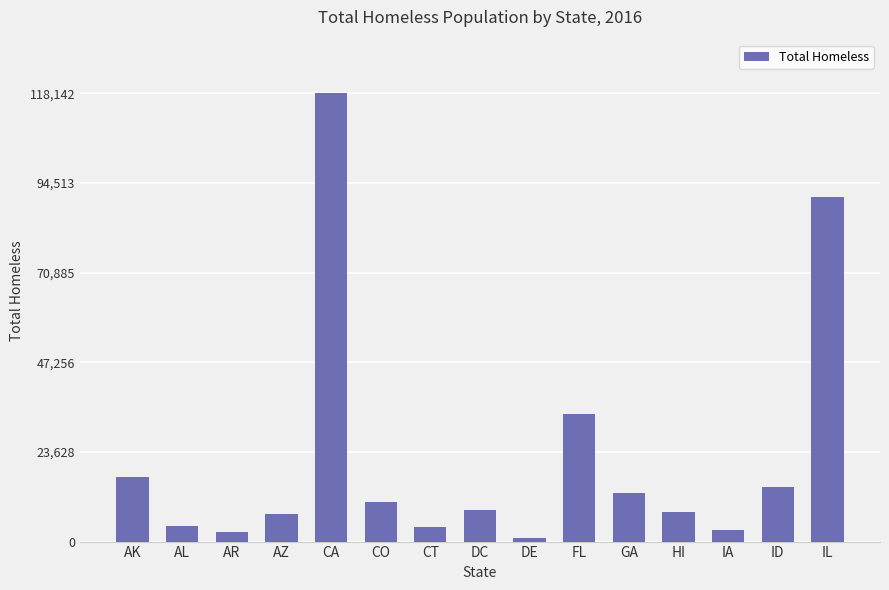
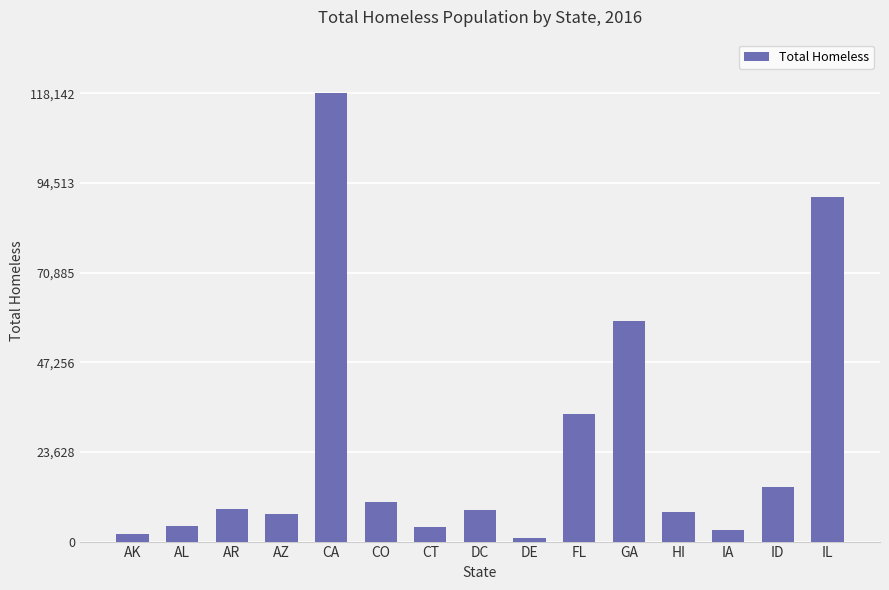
AK: 17,000 -> 2,000
AR: 2,000 -> 9,000
GA: 13,000 -> 58,000
